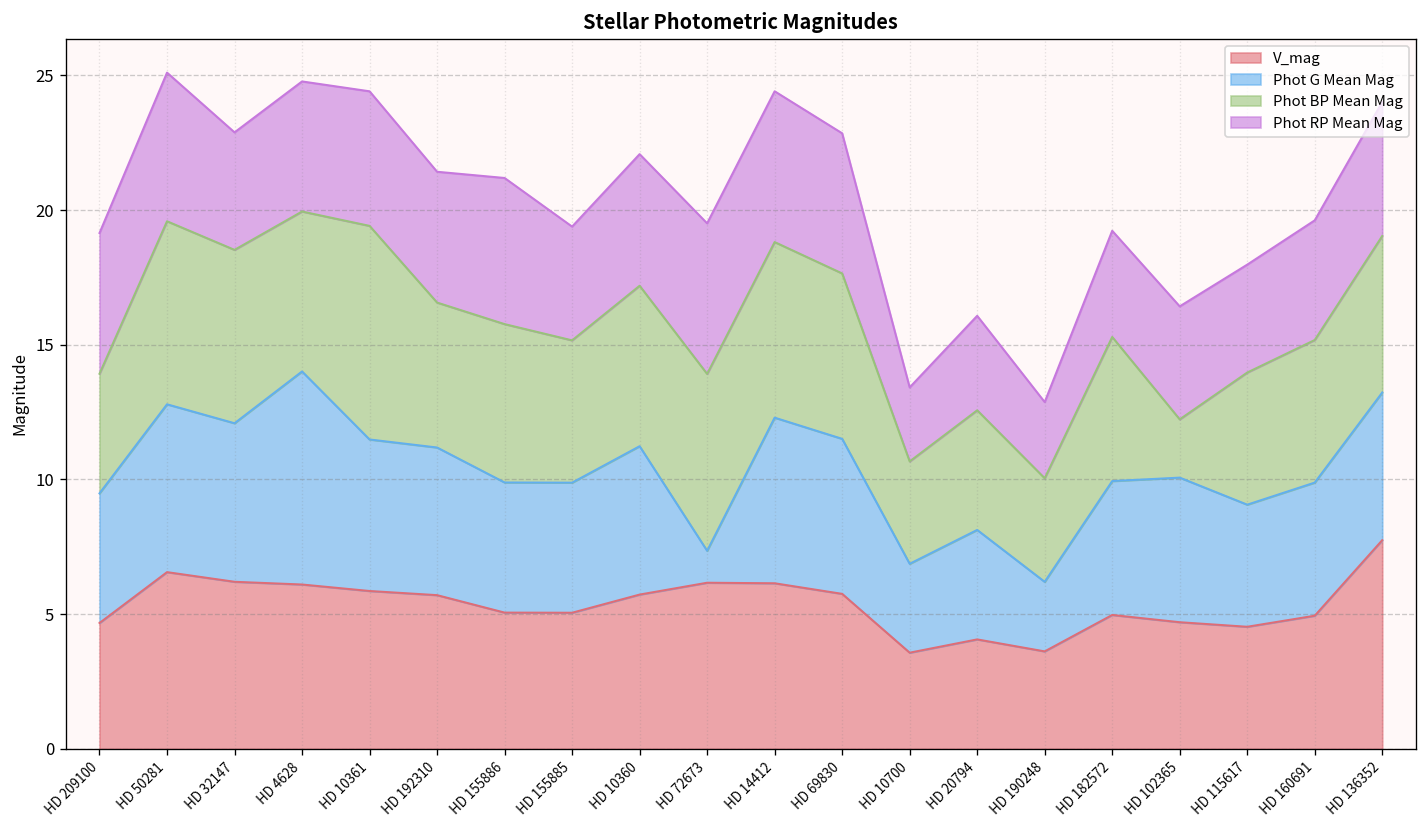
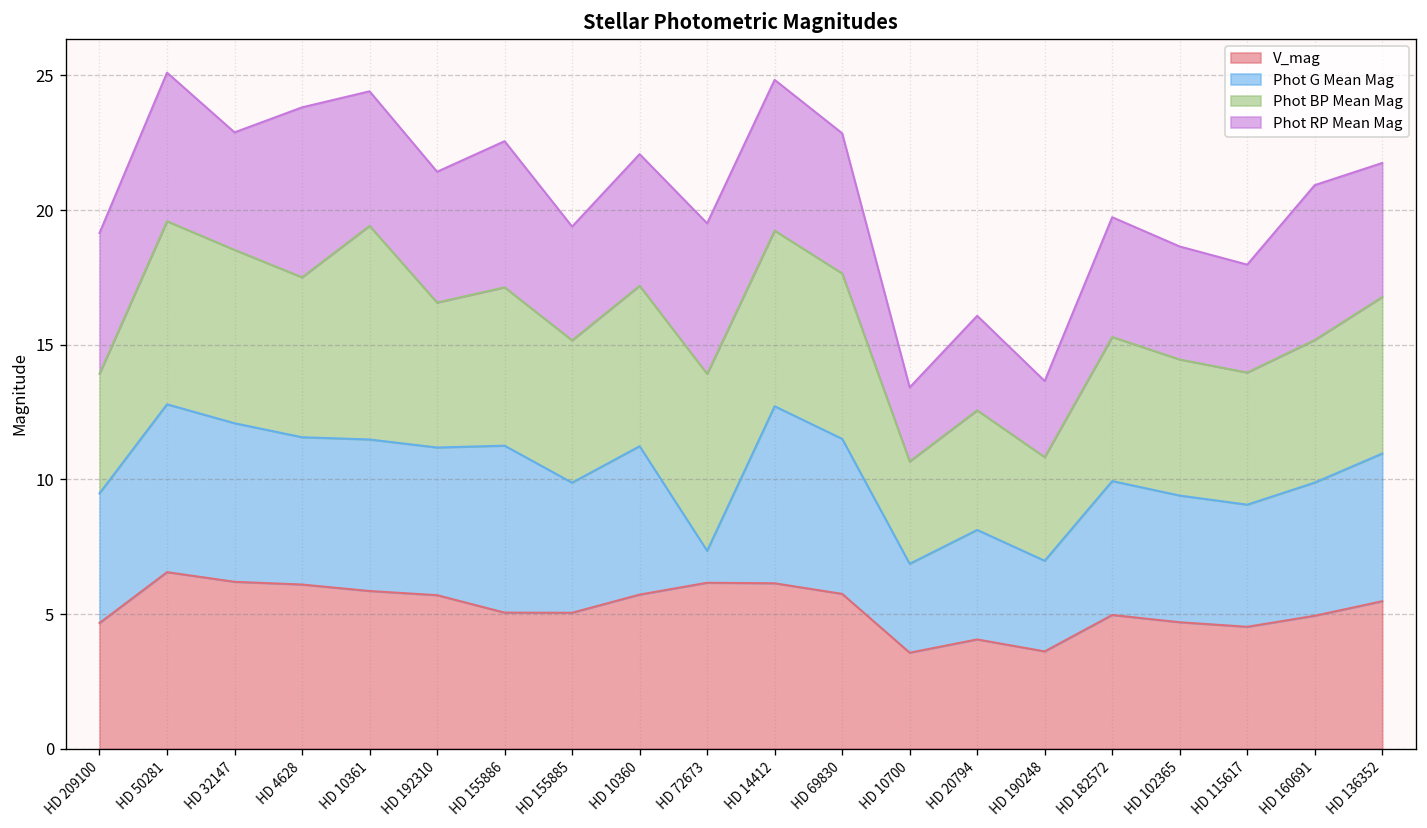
Phot G Mean Mag, HD 4628: 7.9 -> 5.5
Phot RP Mean Mag, HD 4628: 4.8 -> 6.3
Phot G Mean Mag, HD 155886: 4.8 -> 6.2
Phot G Mean Mag, HD 14412: 6.1 -> 6.6
Phot G Mean Mag, HD 190248: 2.6 -> 3.4
Phot RP Mean Mag, HD 182572: 3.9 -> 4.4
Phot G Mean Mag, HD 102365: 5.4 -> 4.7
Phot BP Mean Mag, HD 102365: 2.2 -> 5.1
Phot RP Mean Mag, HD 160691: 4.4 -> 5.8
V_mag, HD 136352: 7.7 -> 5.5
